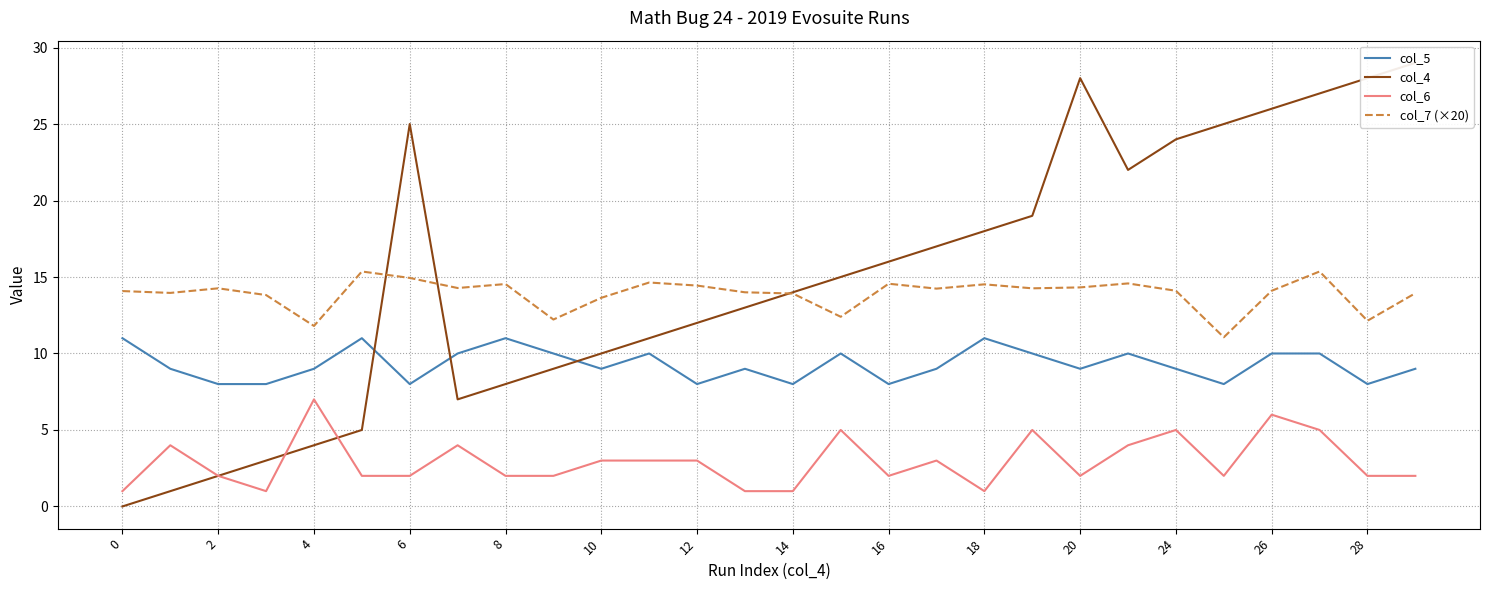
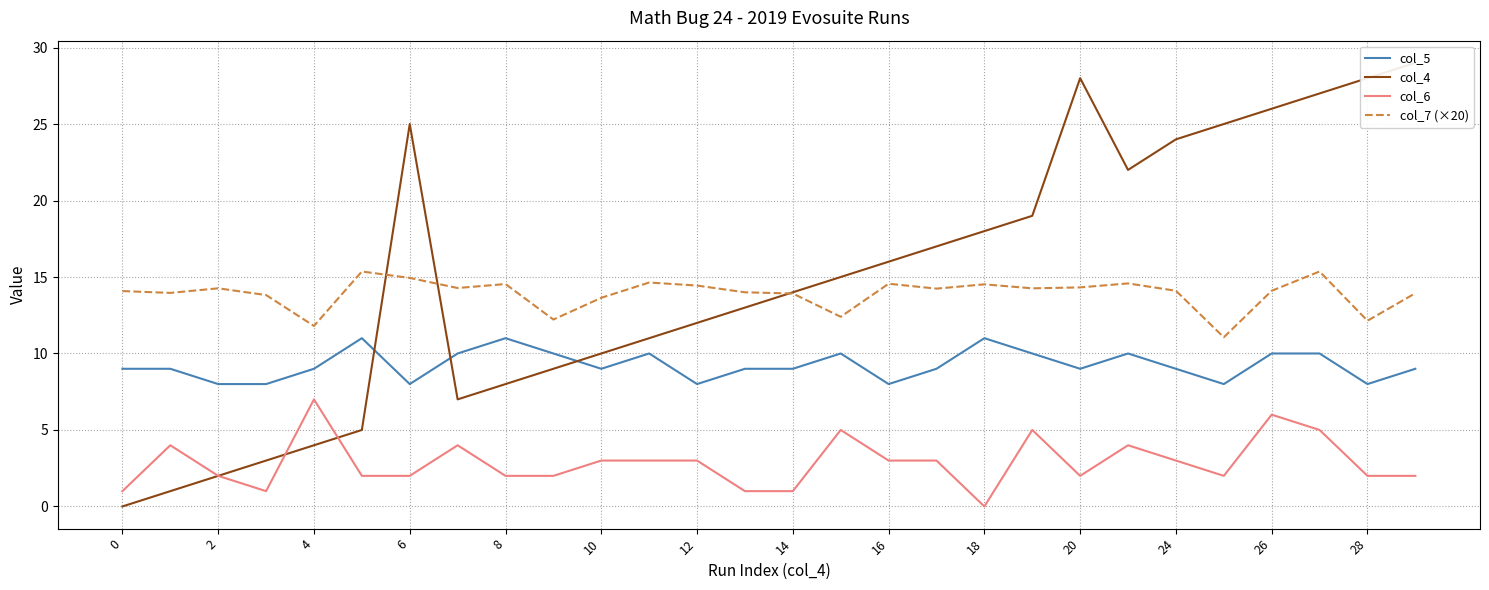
col_5, 0: 11 -> 9
col_5, 14: 8 -> 9
col_6, 16: 2 -> 3
col_6, 18: 1 -> 0
col_6, 24: 5 -> 3
